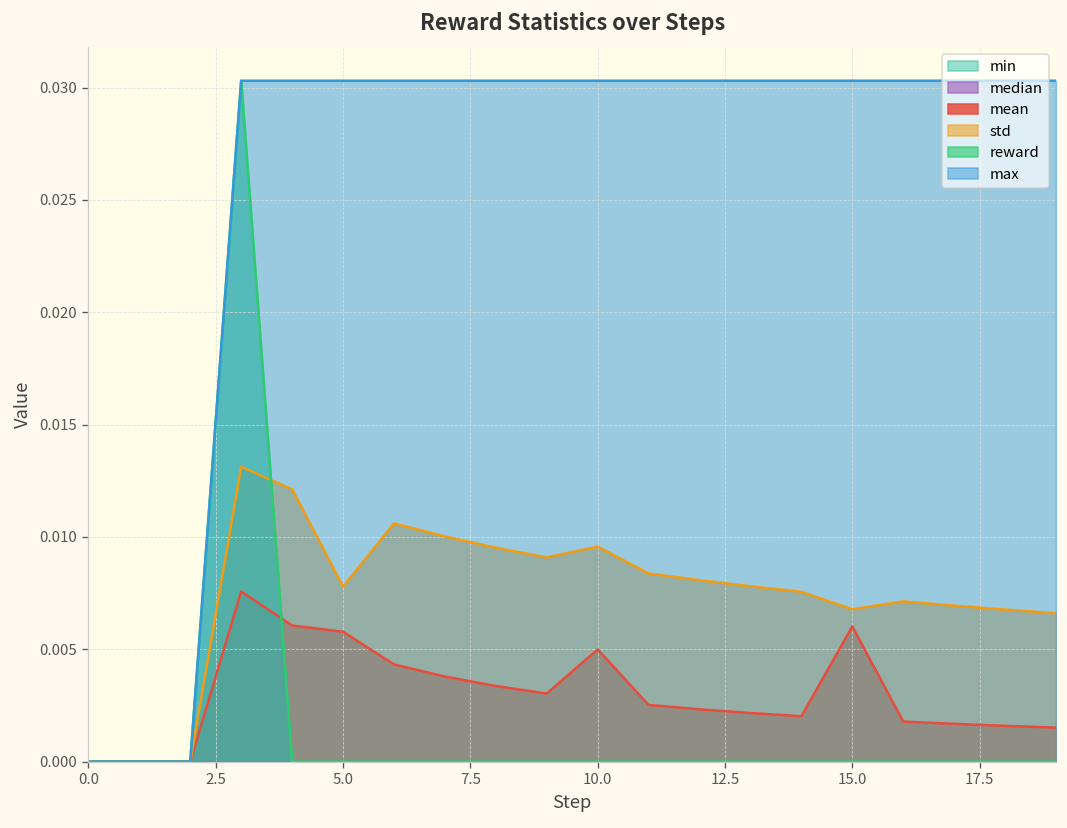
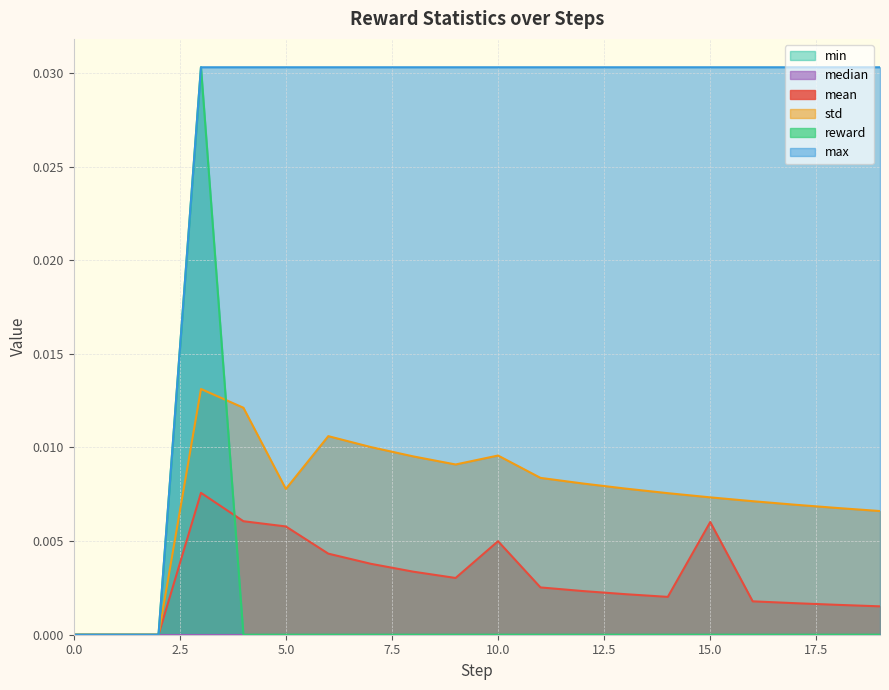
std, 15.0: 0.0068 -> 0.0073
